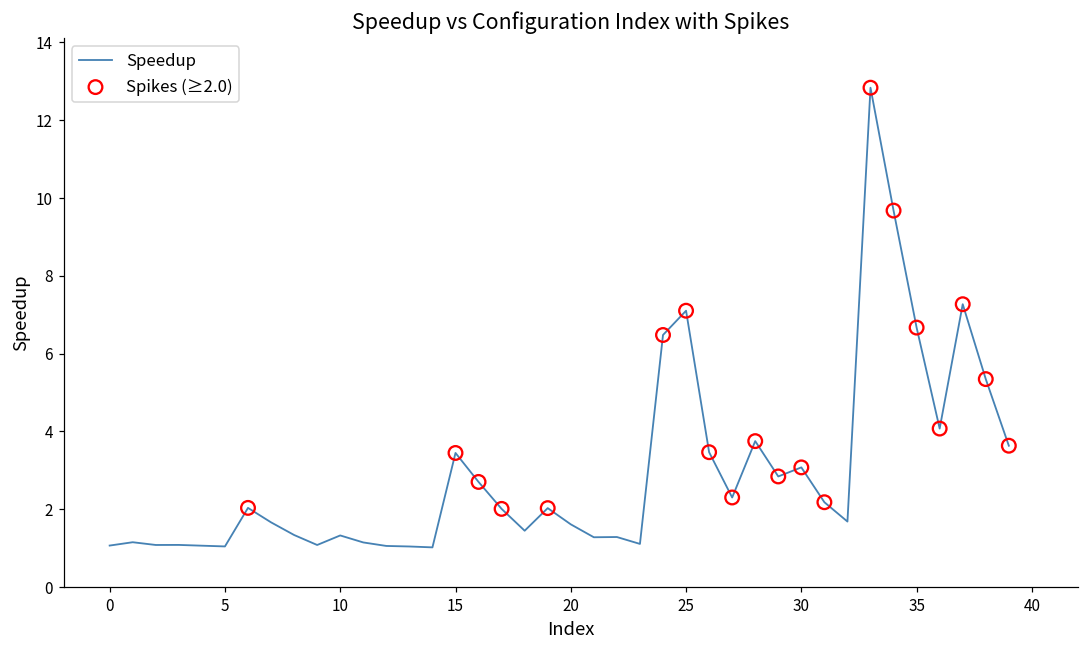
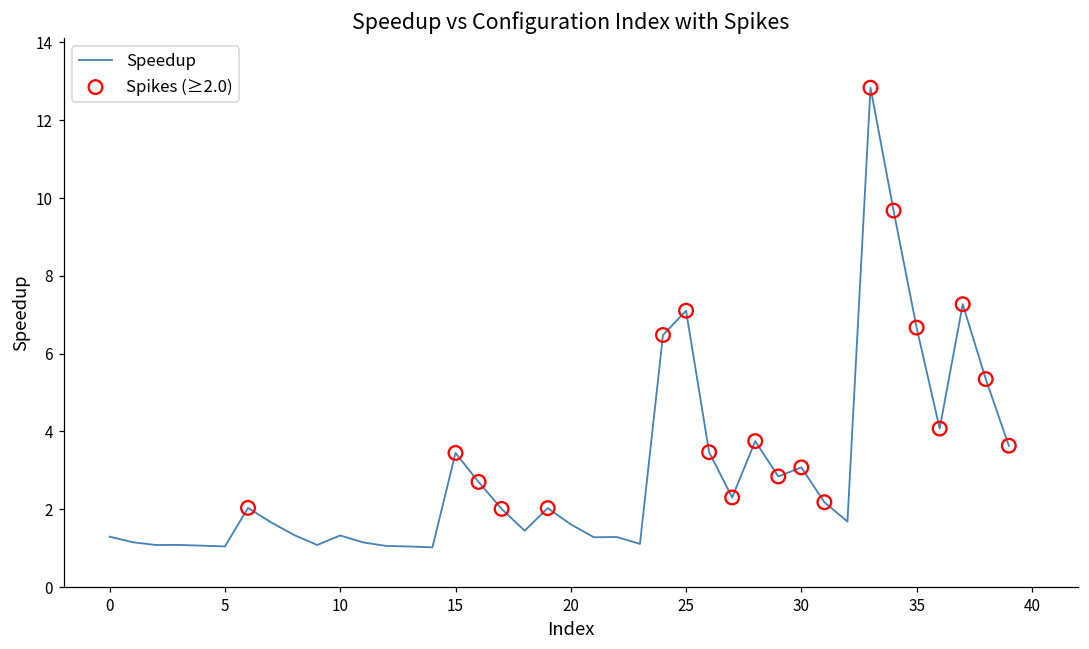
Speedup, 0: 1.1 -> 1.3
